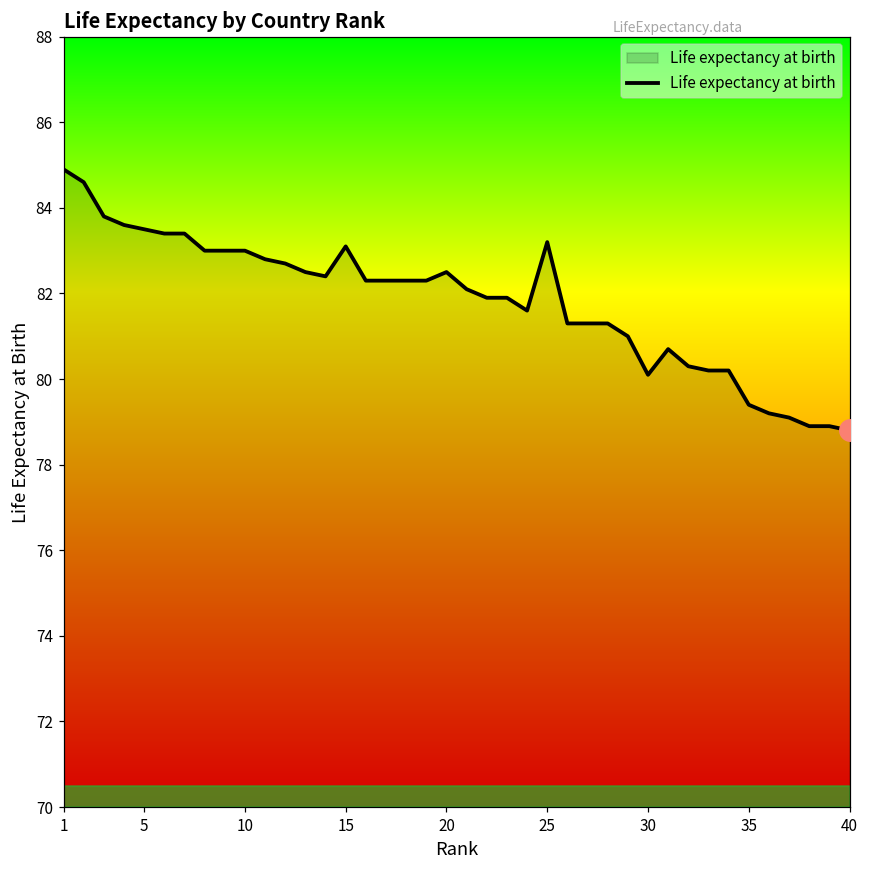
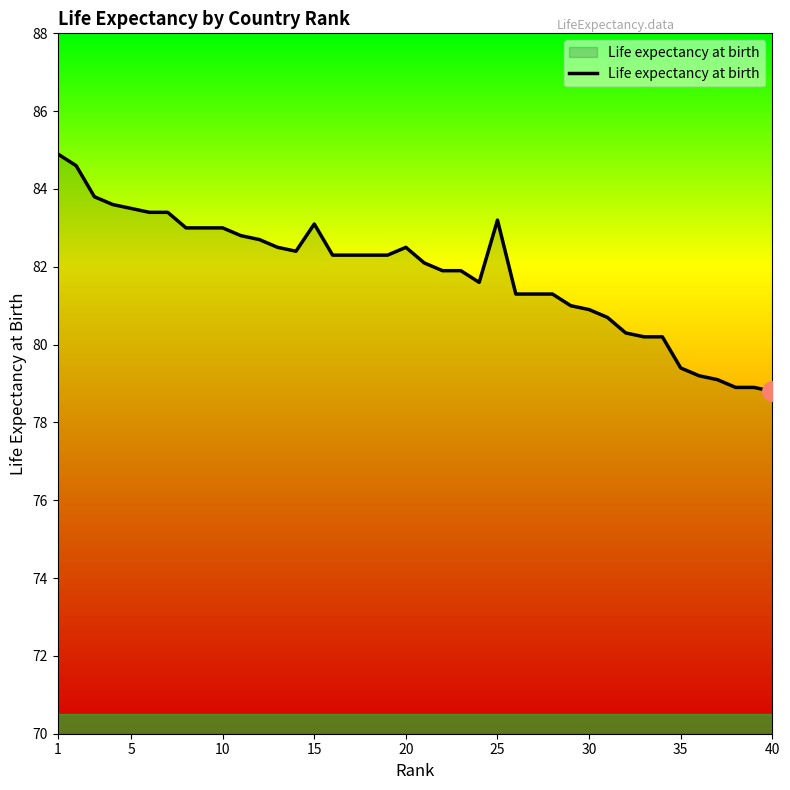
Life expectancy at birth, 30: 80.1 -> 80.9
